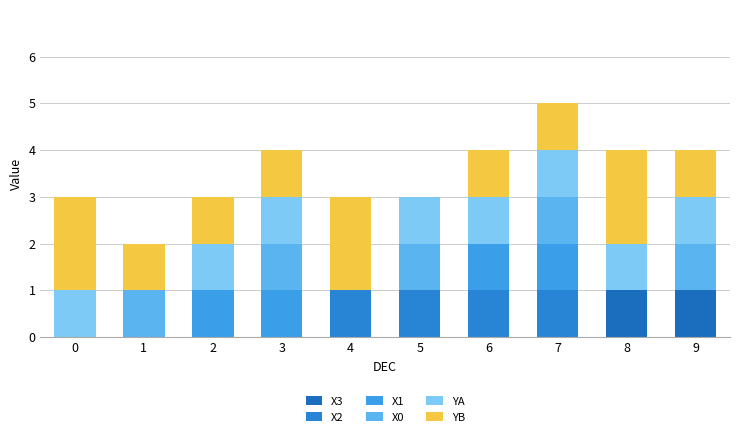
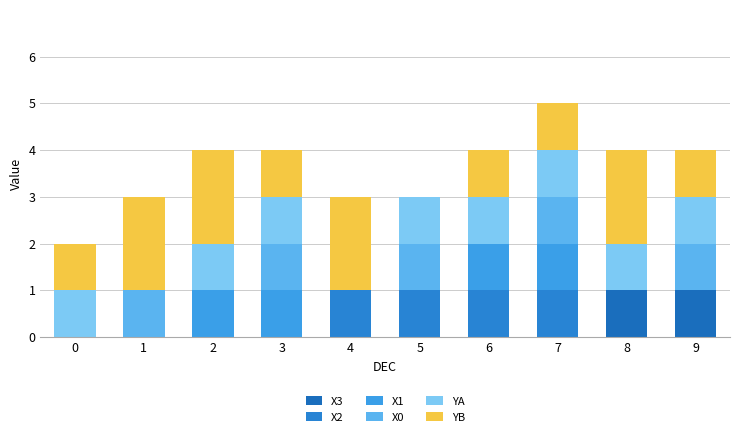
YB, 0: 2 -> 1
YB, 1: 1 -> 2
YB, 2: 1 -> 2
